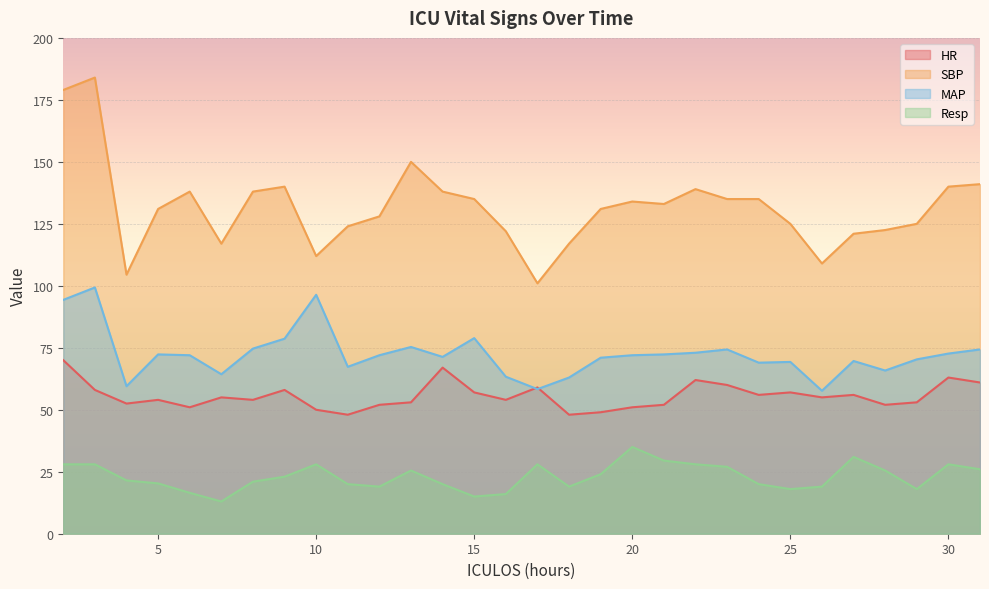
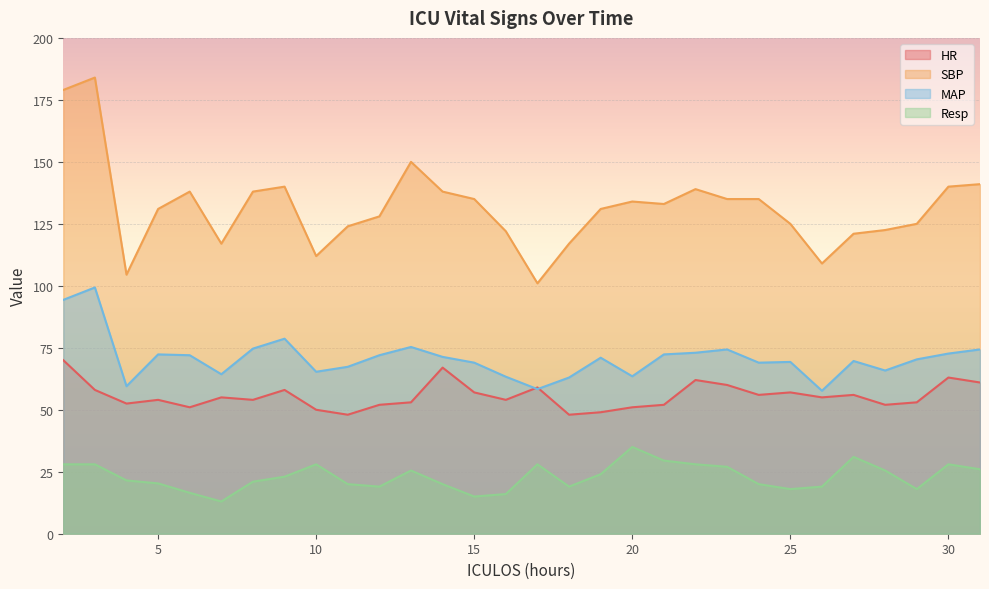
MAP, 10: 96 -> 65
MAP, 15: 79 -> 69
MAP, 20: 72 -> 64
